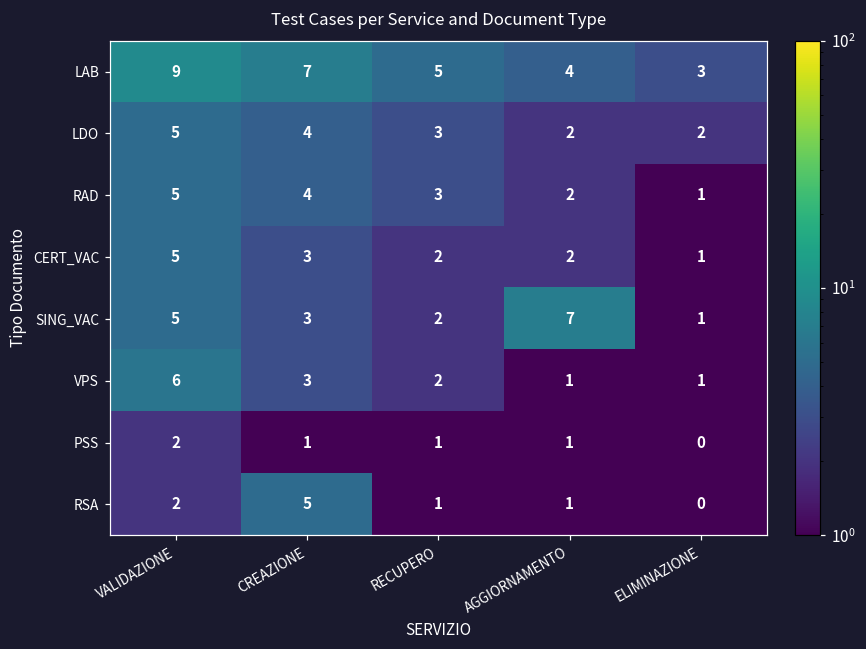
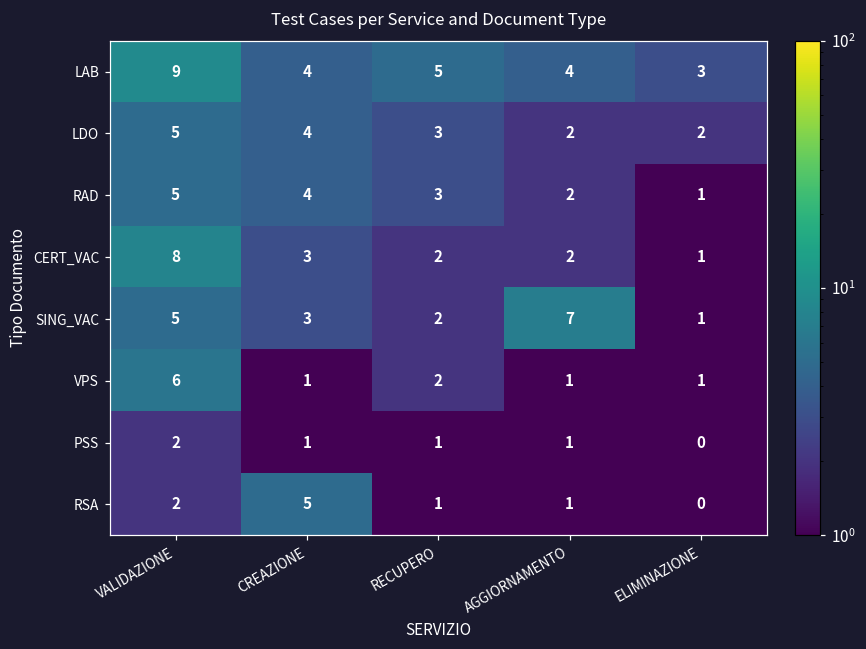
LAB, CREAZIONE: 7 -> 4
CERT_VAC, VALIDAZIONE: 5 -> 8
VPS, CREAZIONE: 3 -> 1
